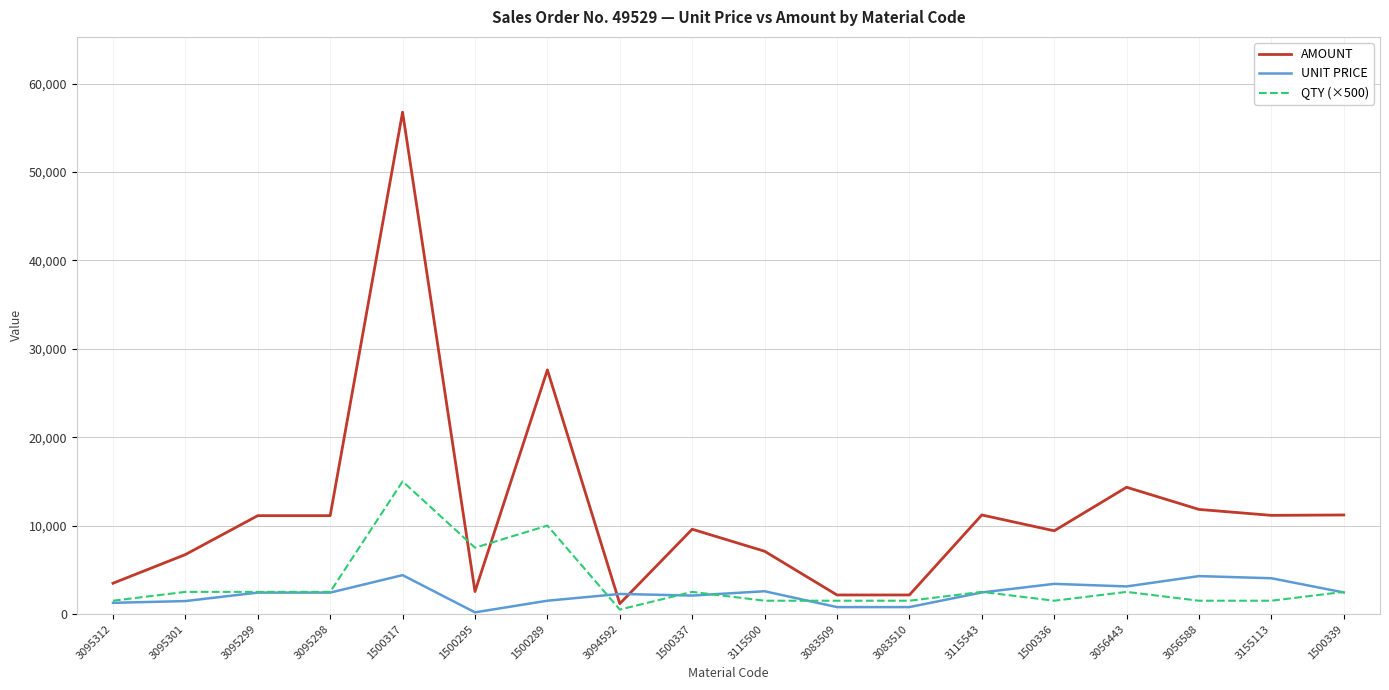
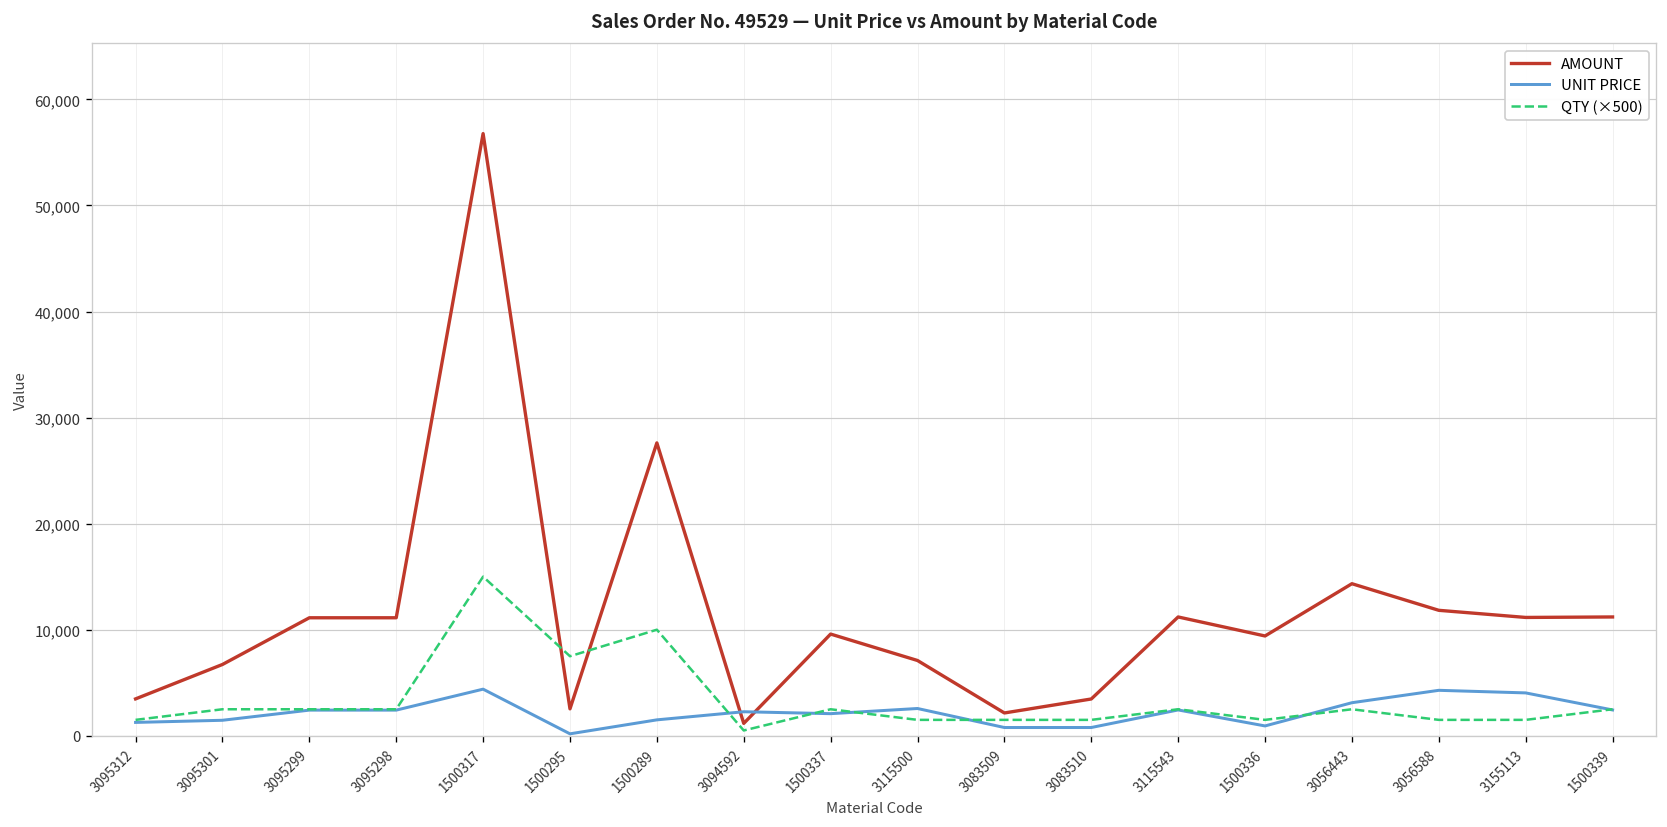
AMOUNT, 3083510: 2,000 -> 3,000
UNIT PRICE, 1500336: 3,000 -> 1,000
